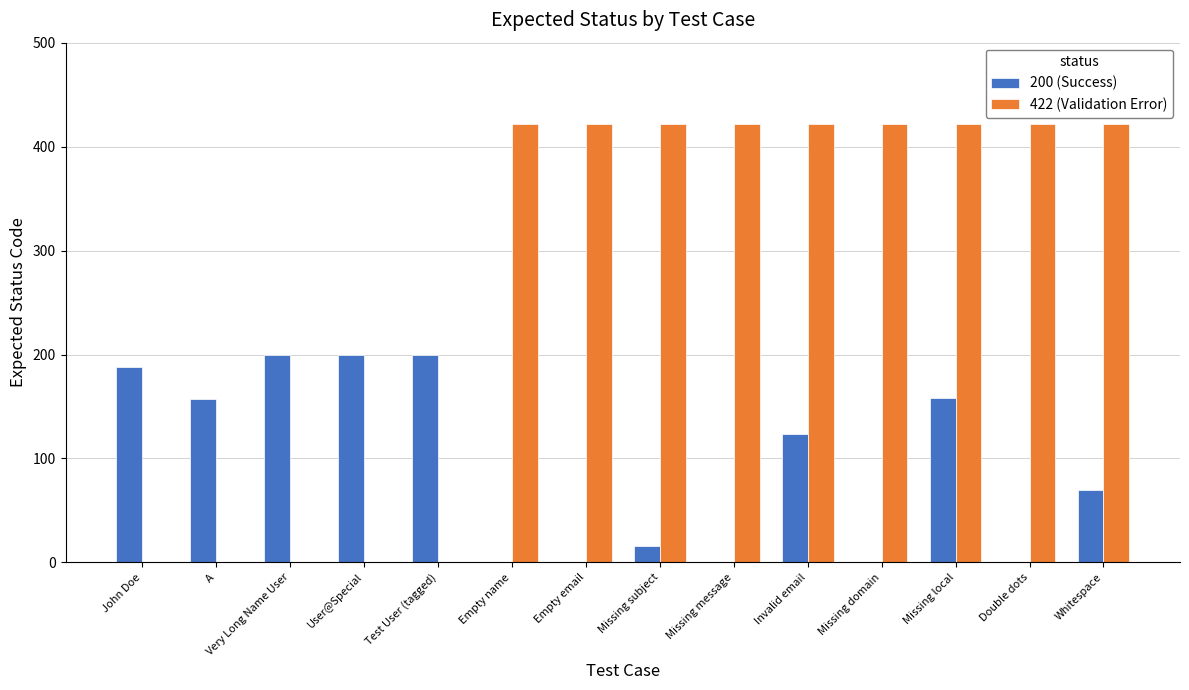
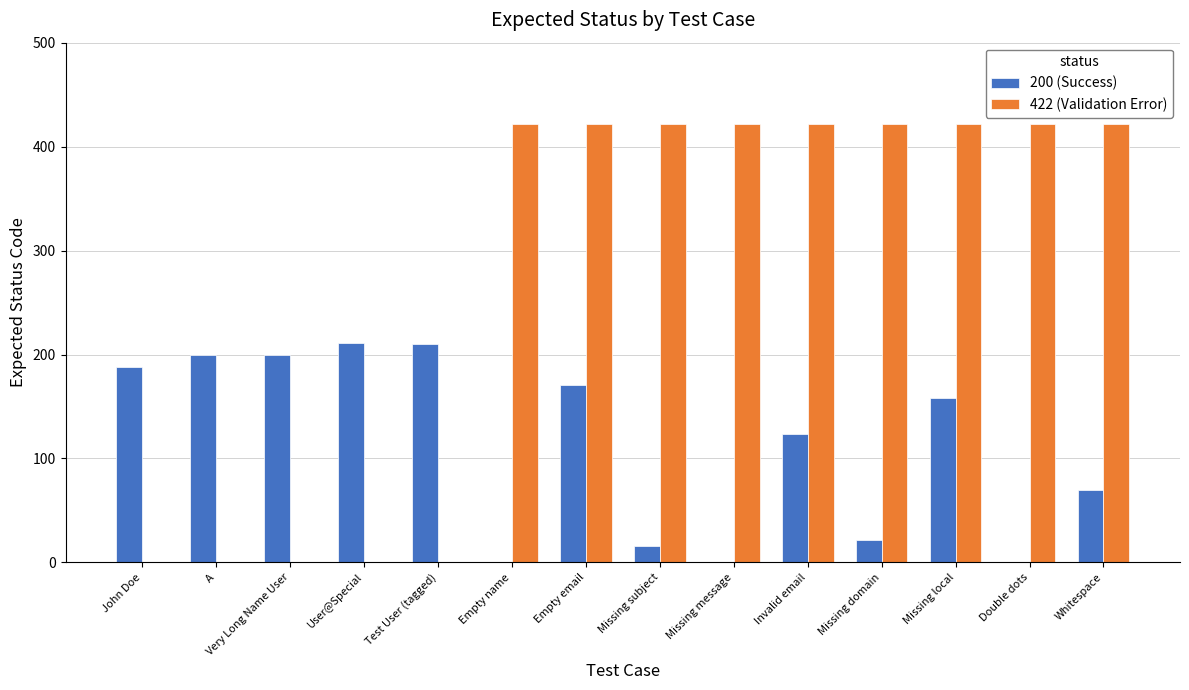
200 (Success), A: 157 -> 200
200 (Success), User@Special: 200 -> 211
200 (Success), Test User (tagged): 200 -> 210
200 (Success), Empty email: 0 -> 171
200 (Success), Missing domain: 0 -> 22
